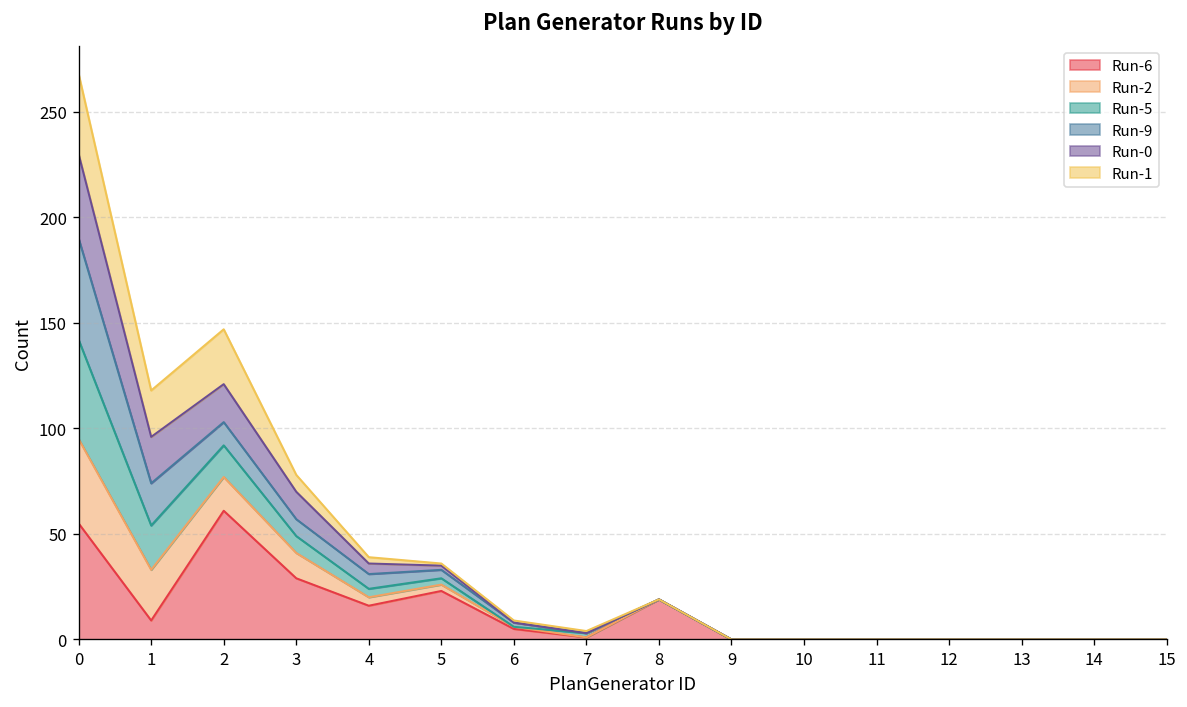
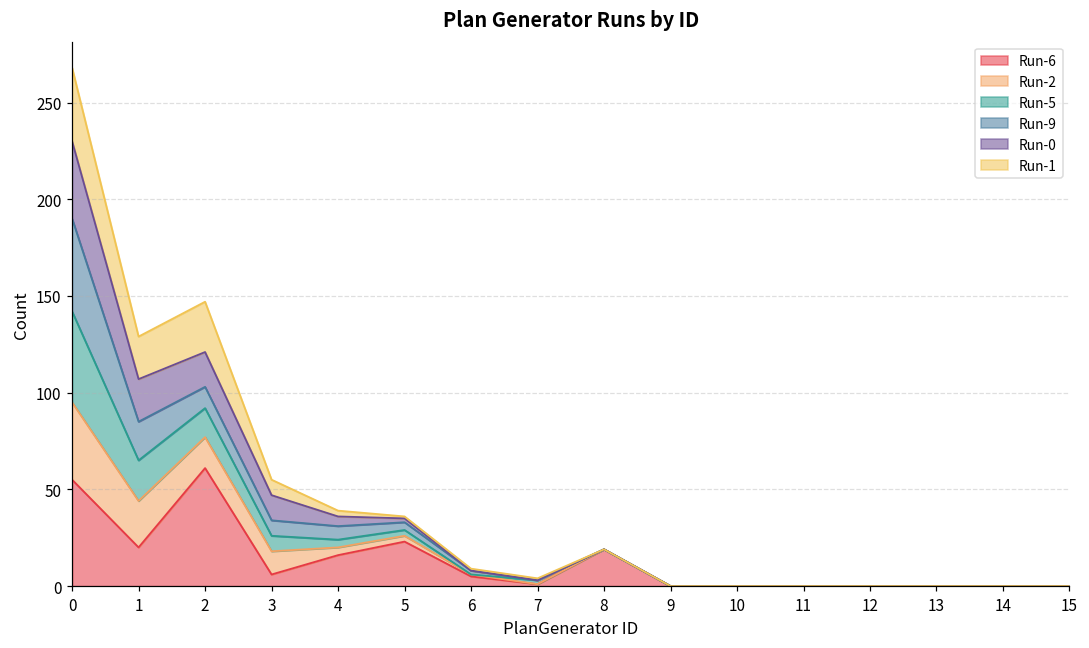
Run-6, 1: 9 -> 20
Run-6, 3: 29 -> 6
